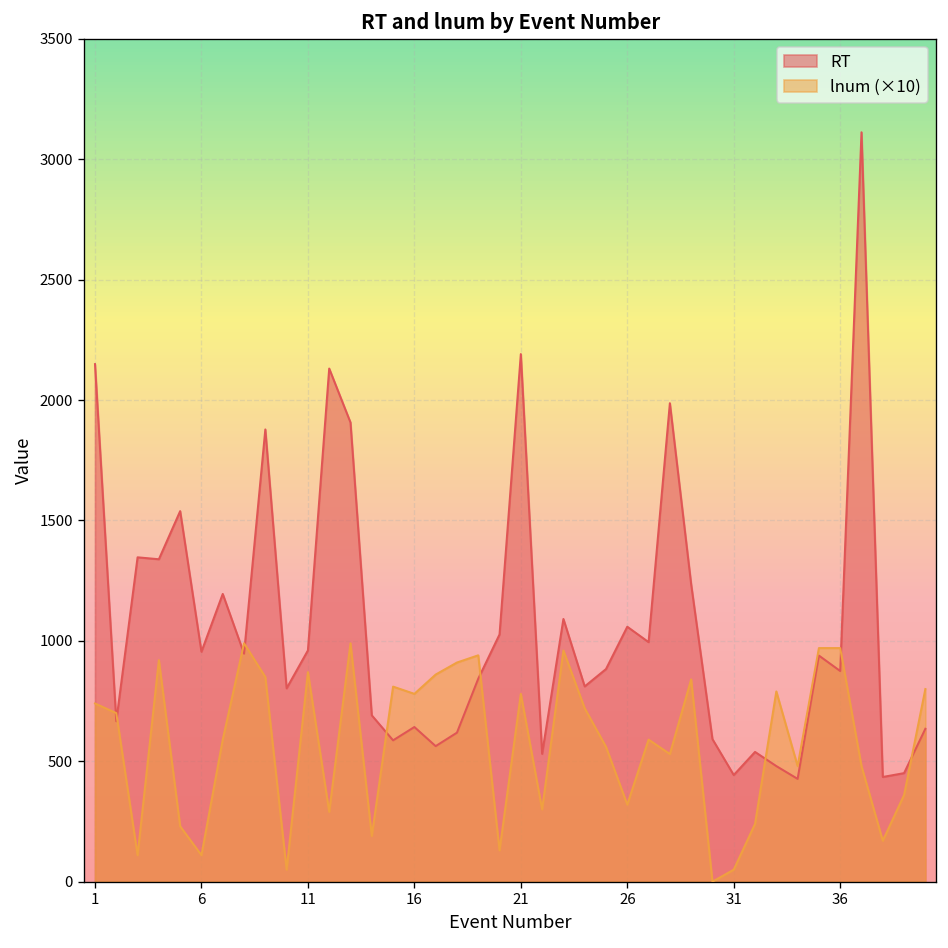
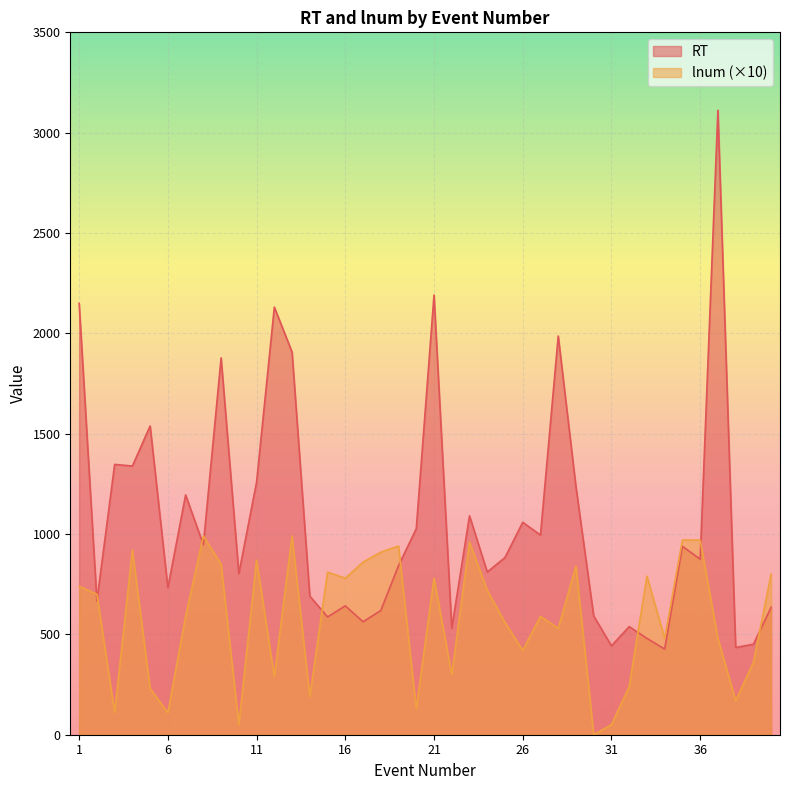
RT, 6: 950 -> 730
RT, 11: 960 -> 1260
lnum (×10), 26: 320 -> 420
